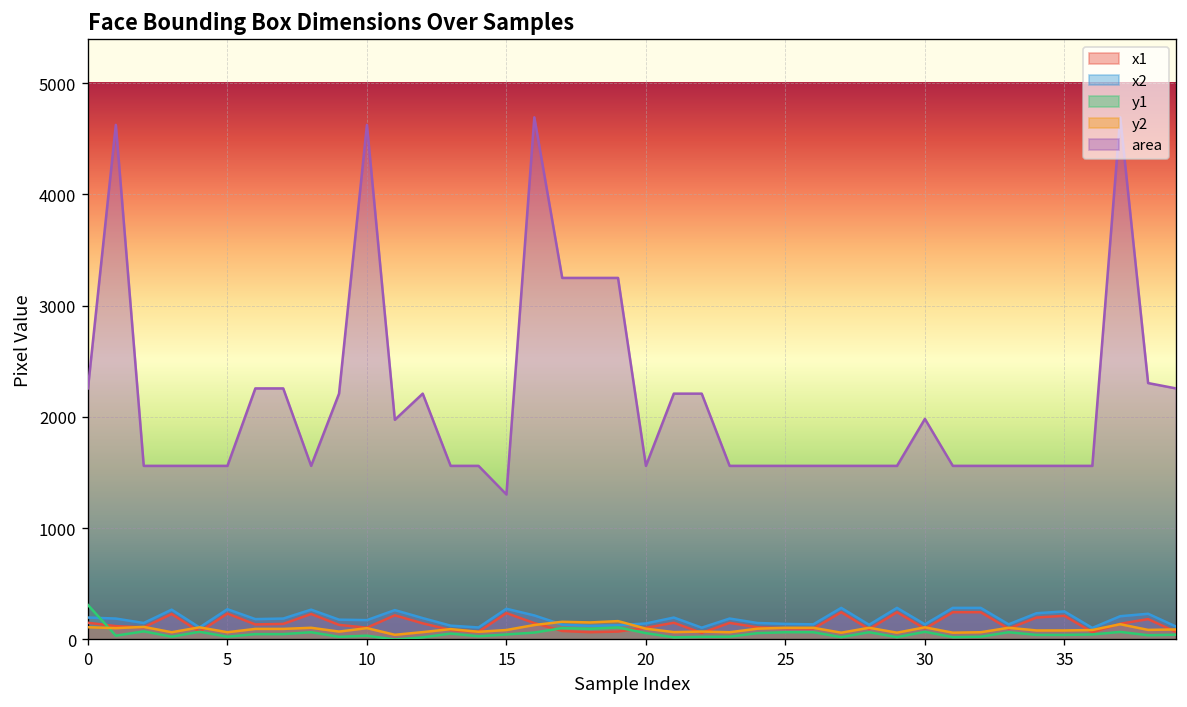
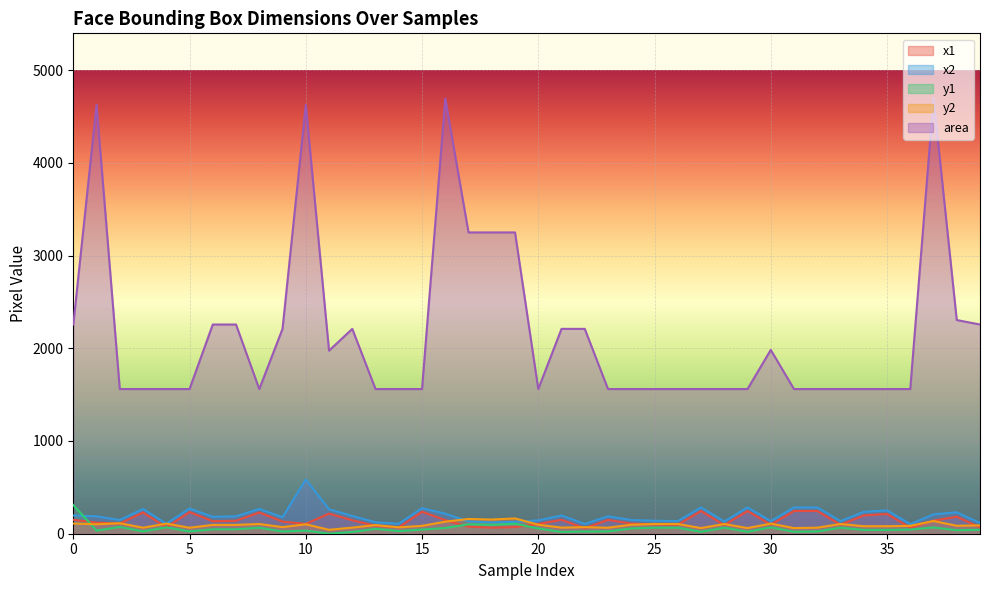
x2, 10: 200 -> 600
area, 15: 1300 -> 1600
